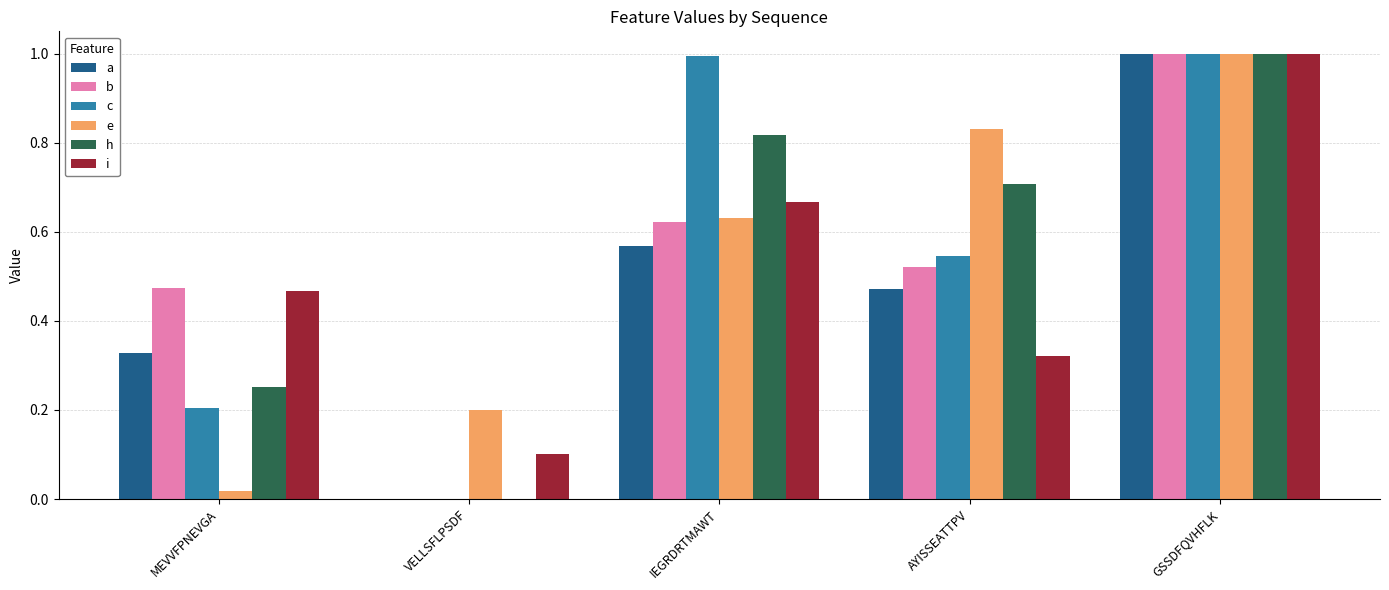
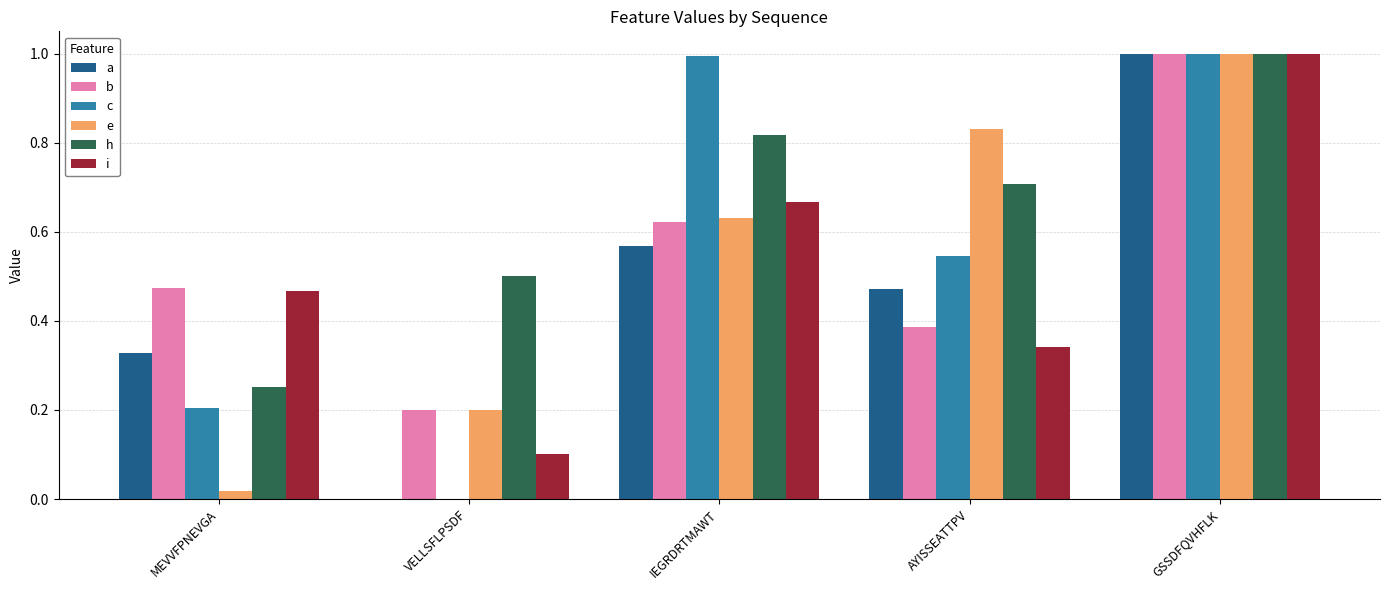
b, VELLSFLPSDF: 0.0 -> 0.2
h, VELLSFLPSDF: 0.0 -> 0.5
b, AYISSEATTPV: 0.52 -> 0.39
i, AYISSEATTPV: 0.32 -> 0.34
